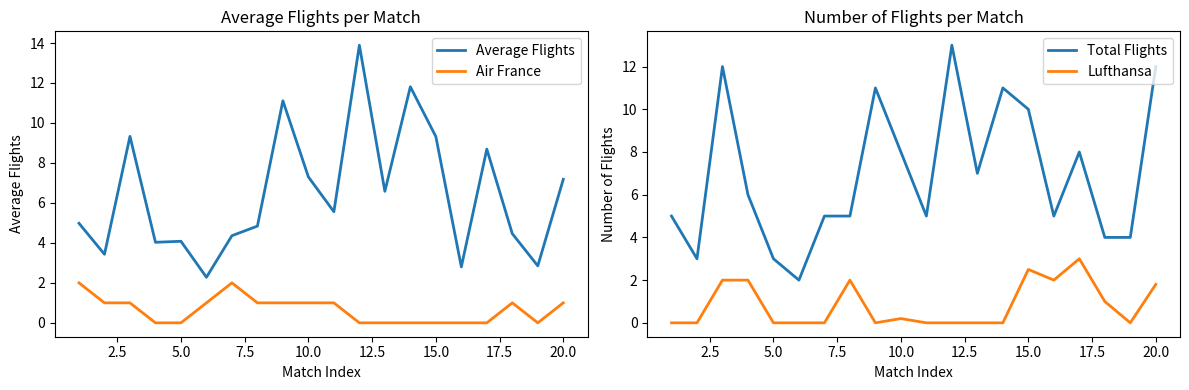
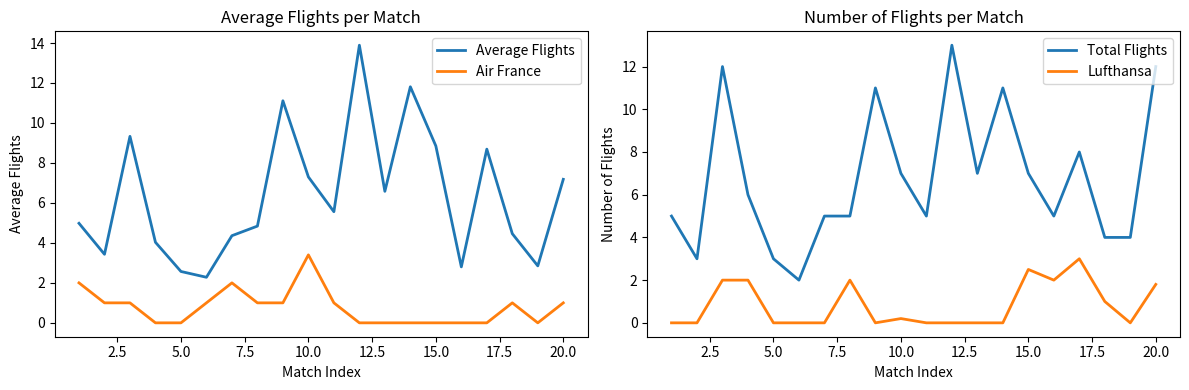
Average Flights per Match, Average Flights, 5.0: 4.1 -> 2.6
Average Flights per Match, Air France, 10.0: 1.0 -> 3.4
Average Flights per Match, Average Flights, 15.0: 9.3 -> 8.9
Number of Flights per Match, Total Flights, 10.0: 8 -> 7
Number of Flights per Match, Total Flights, 15.0: 10 -> 7
